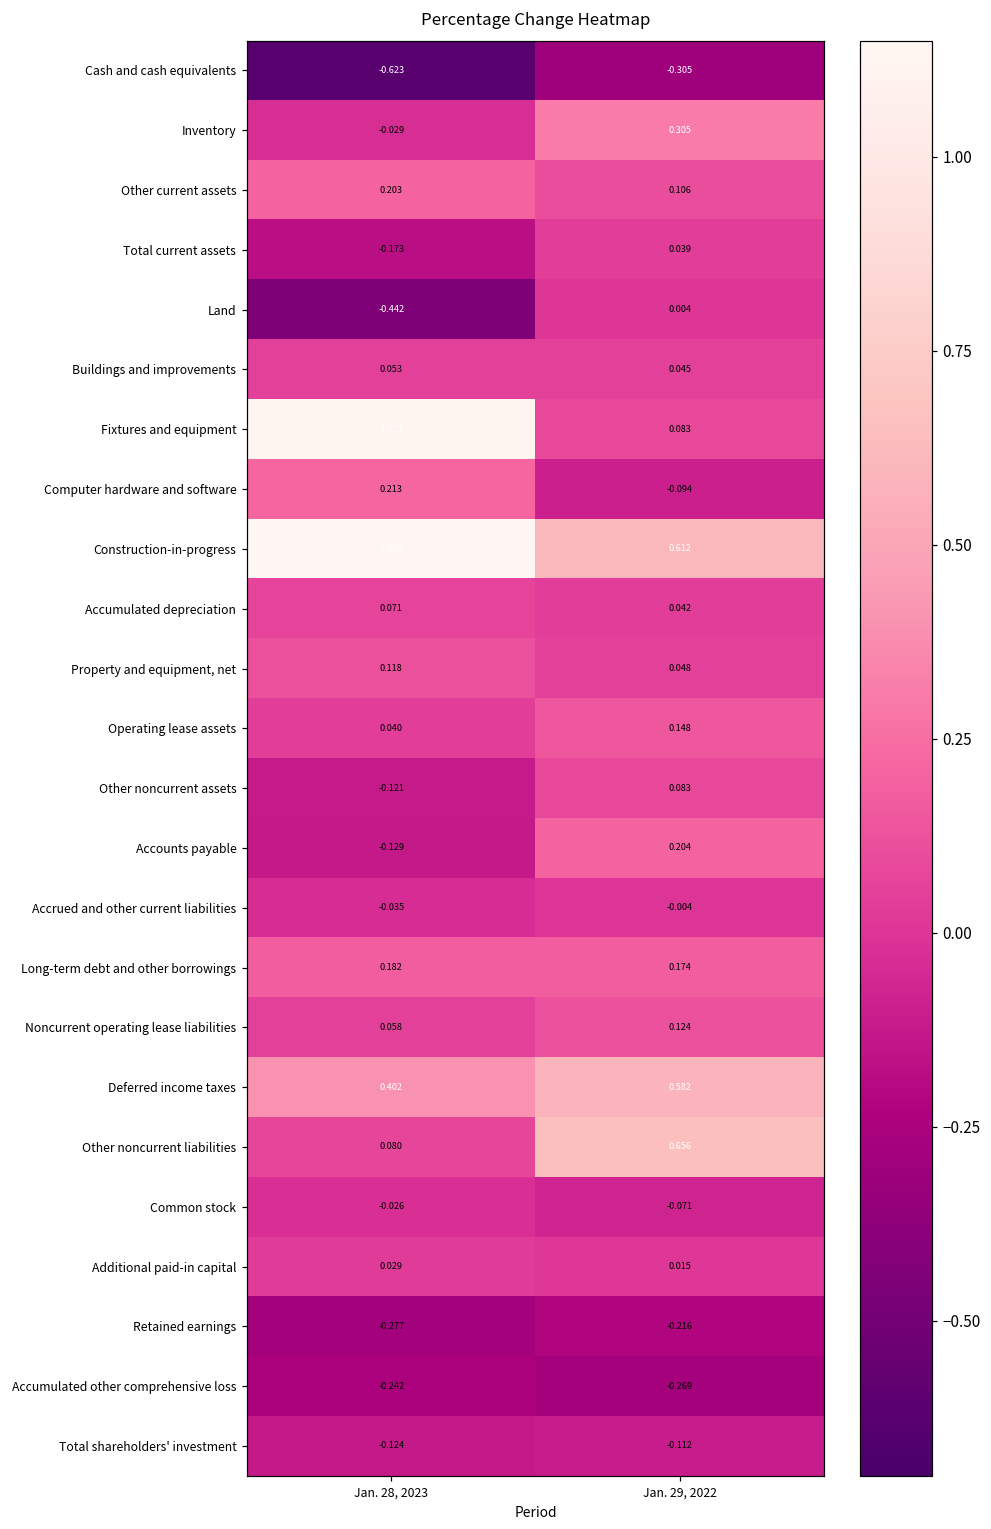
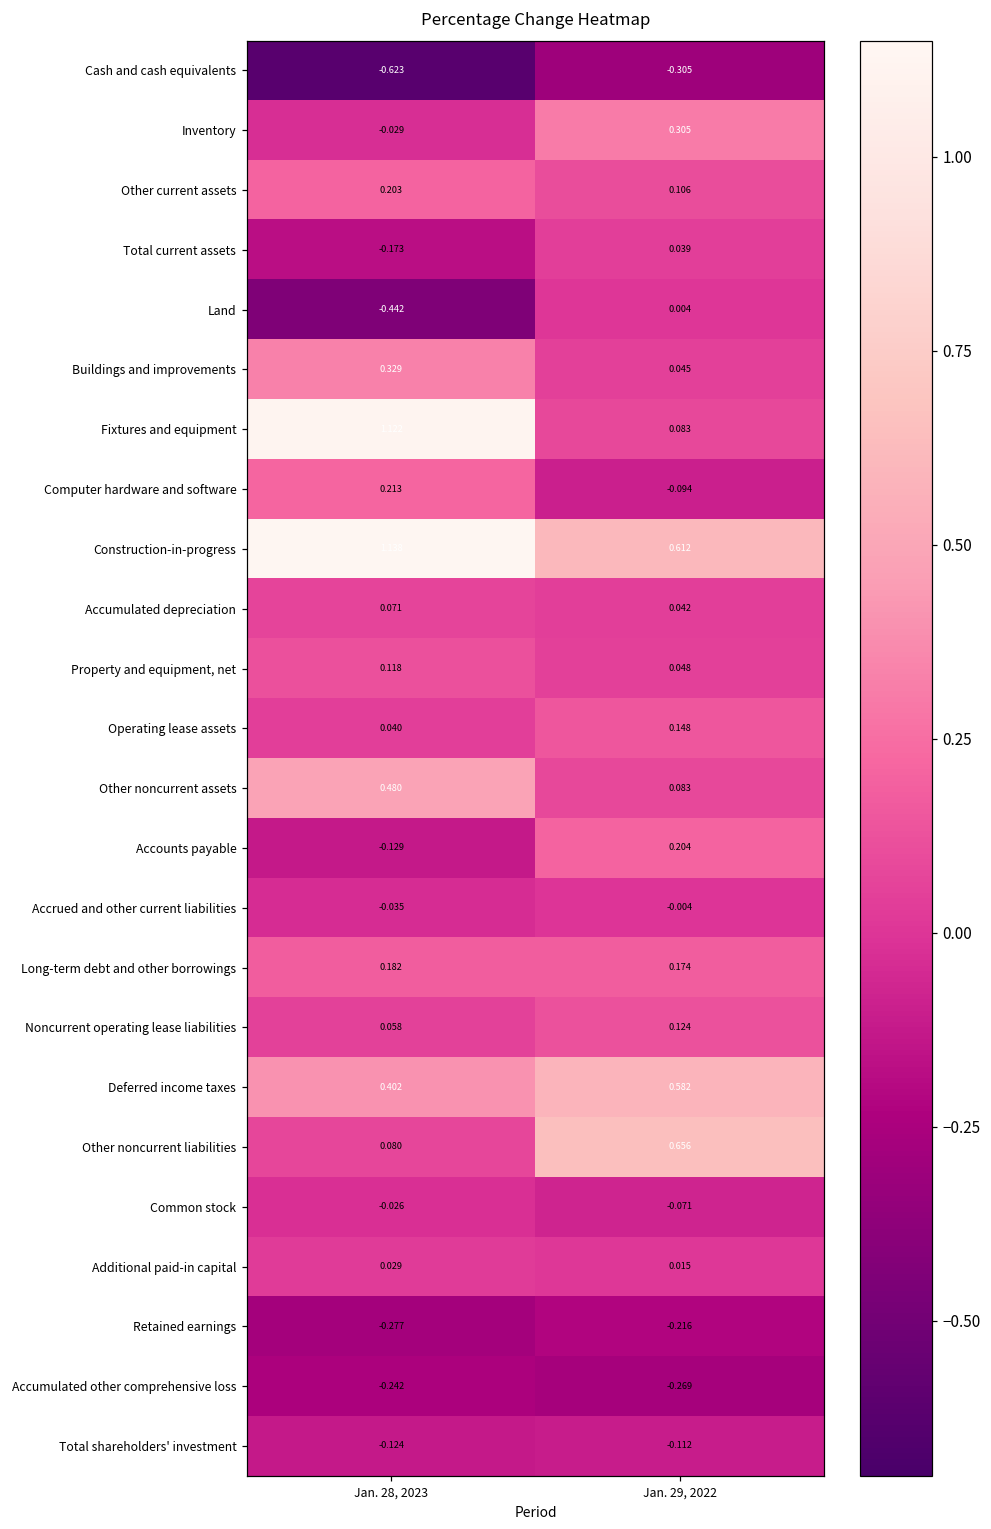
Buildings and improvements, Jan. 28, 2023: 0.053 -> 0.329
Other noncurrent assets, Jan. 28, 2023: -0.121 -> 0.480
